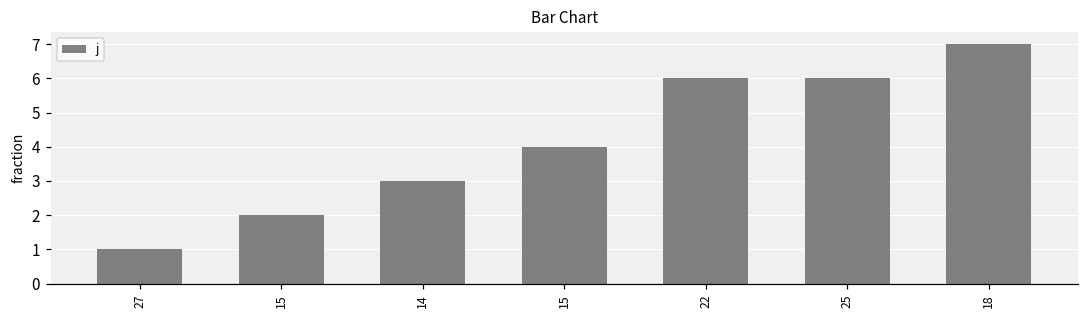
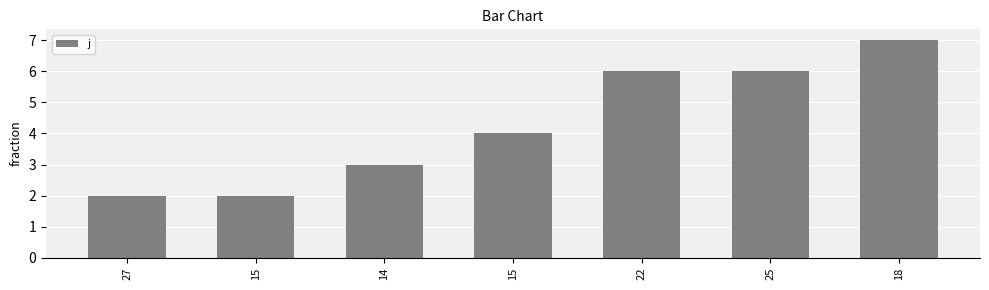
27: 1 -> 2
